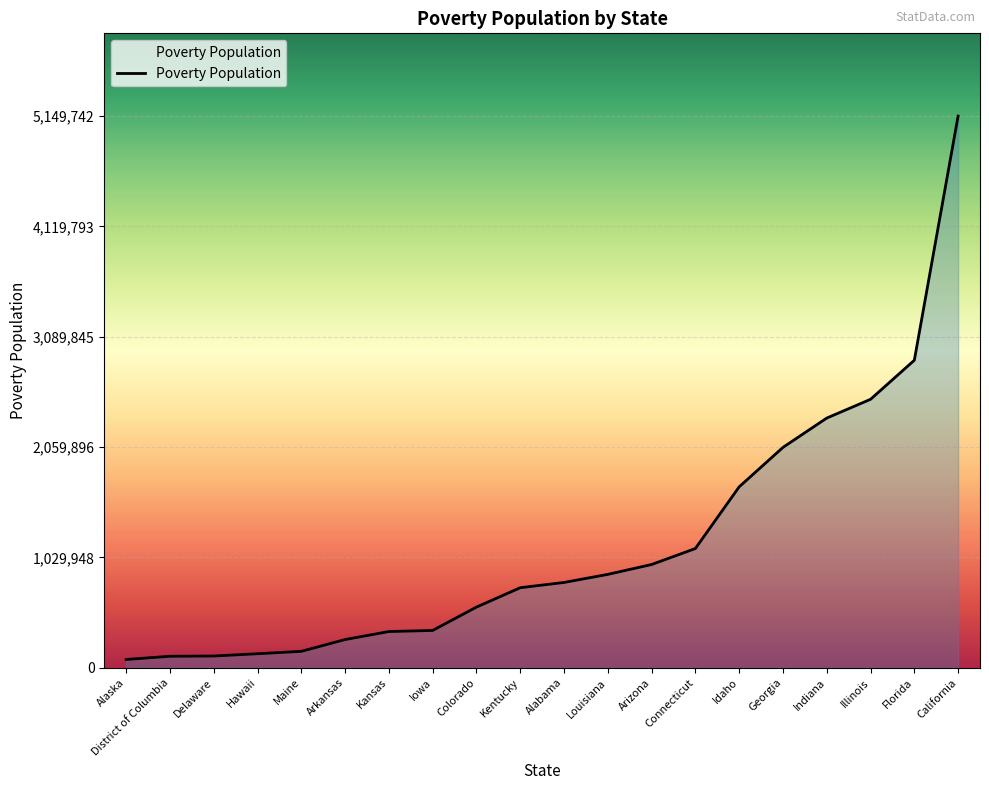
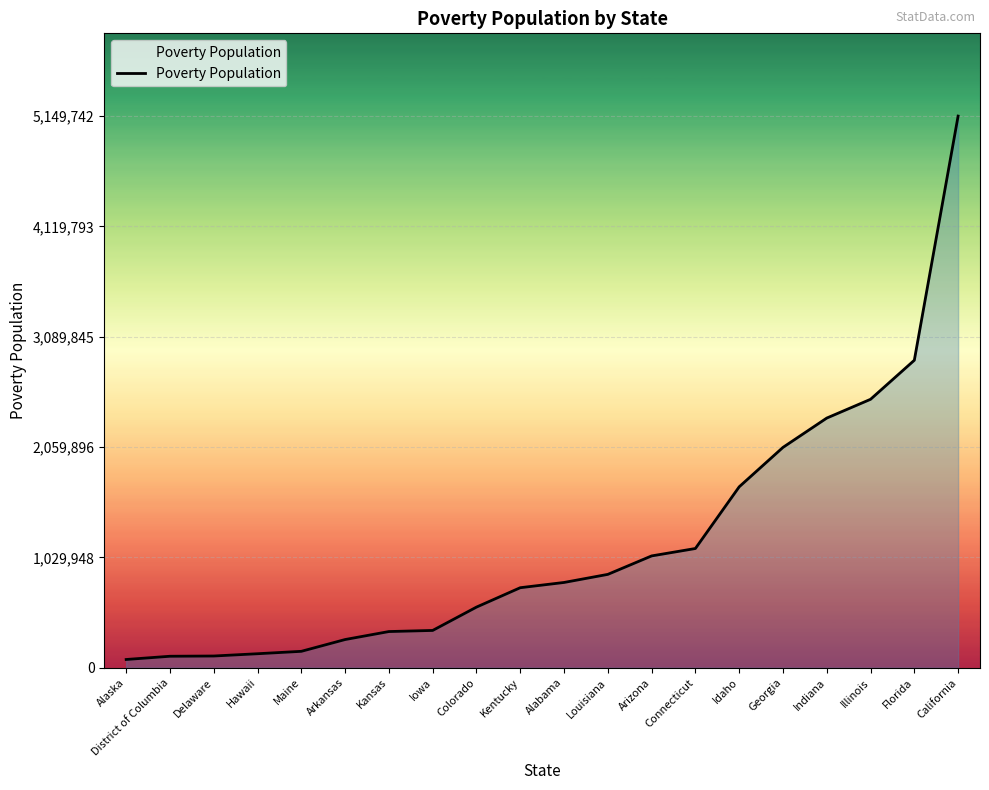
Arizona: 960,000 -> 1,040,000
